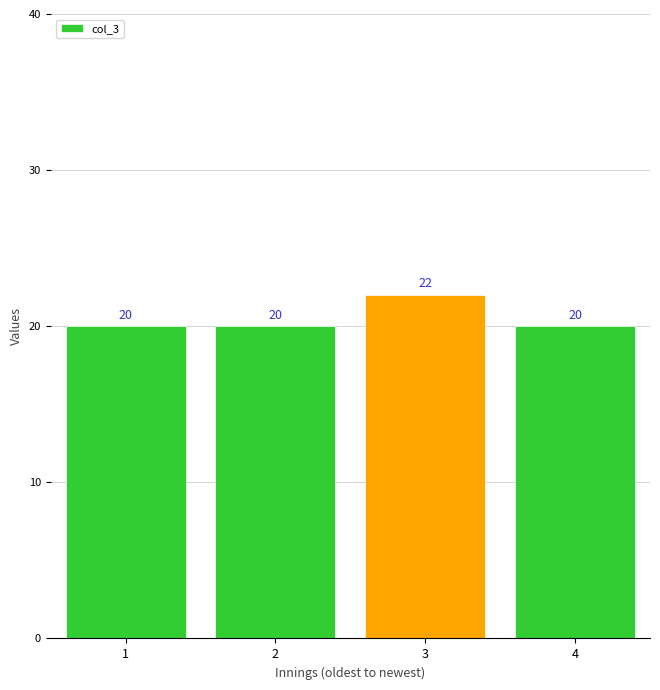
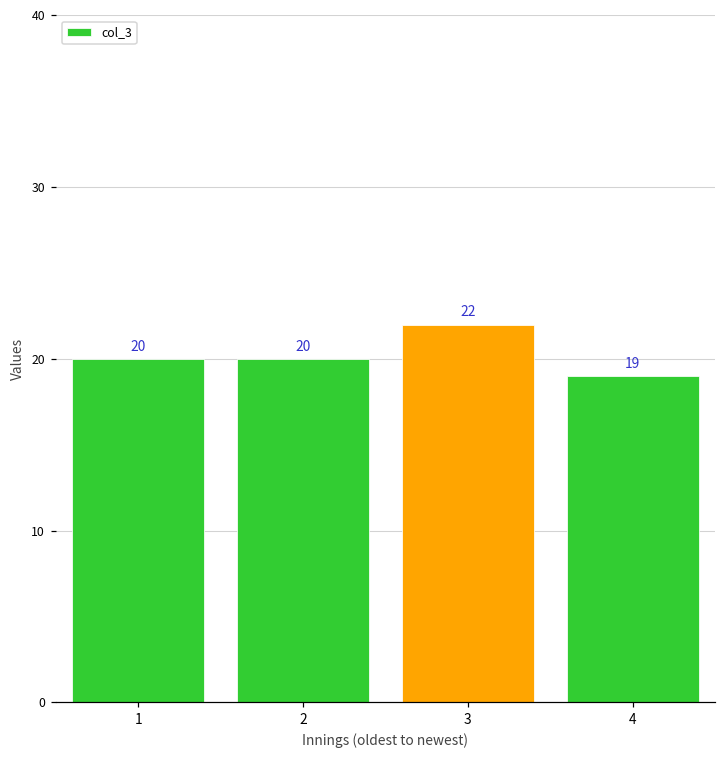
4: 20 -> 19
